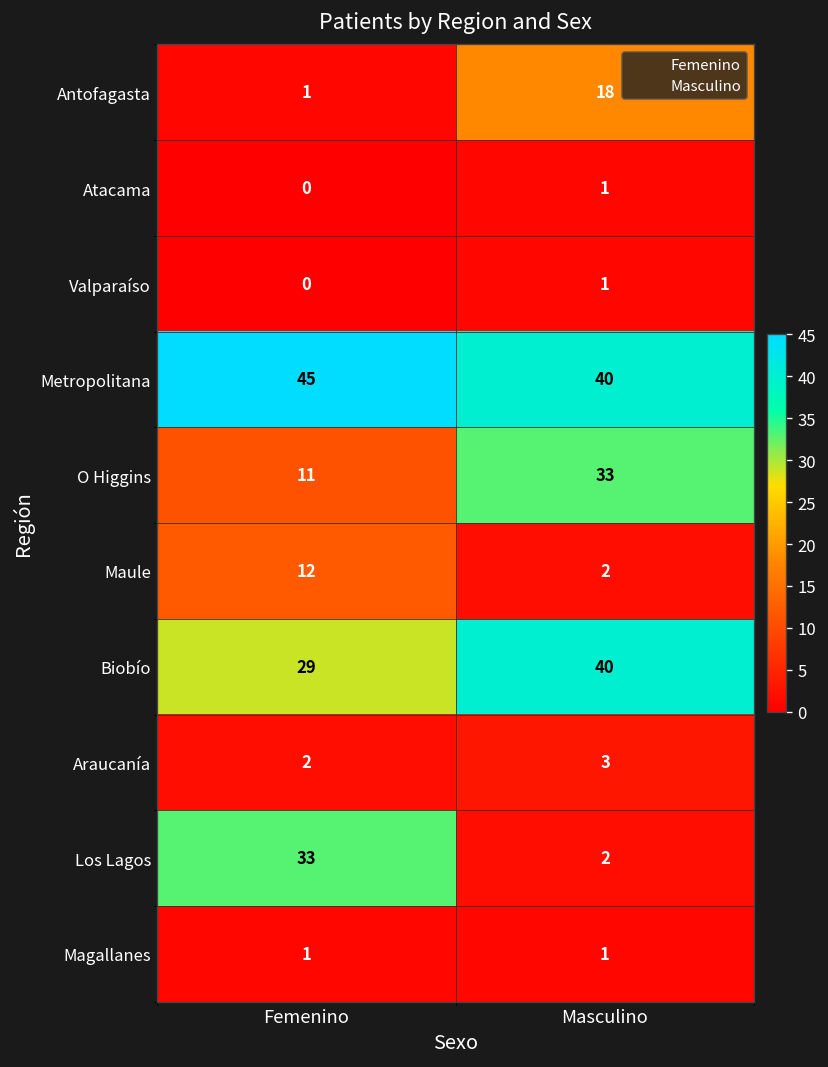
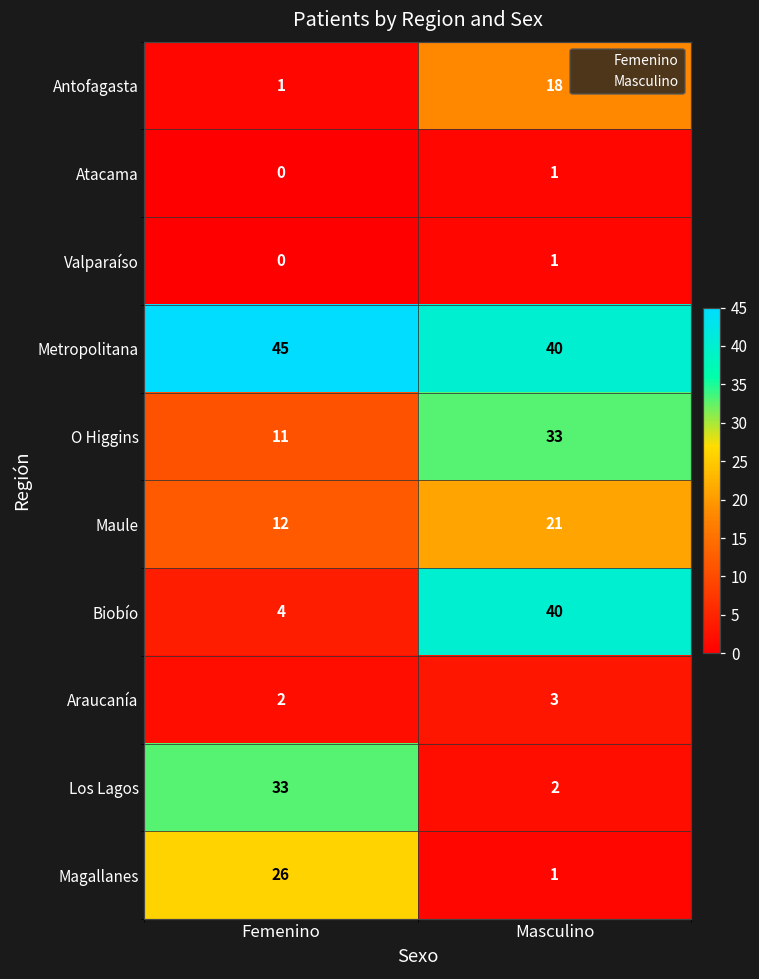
Maule, Masculino: 2 -> 21
Biobío, Femenino: 29 -> 4
Magallanes, Femenino: 1 -> 26
